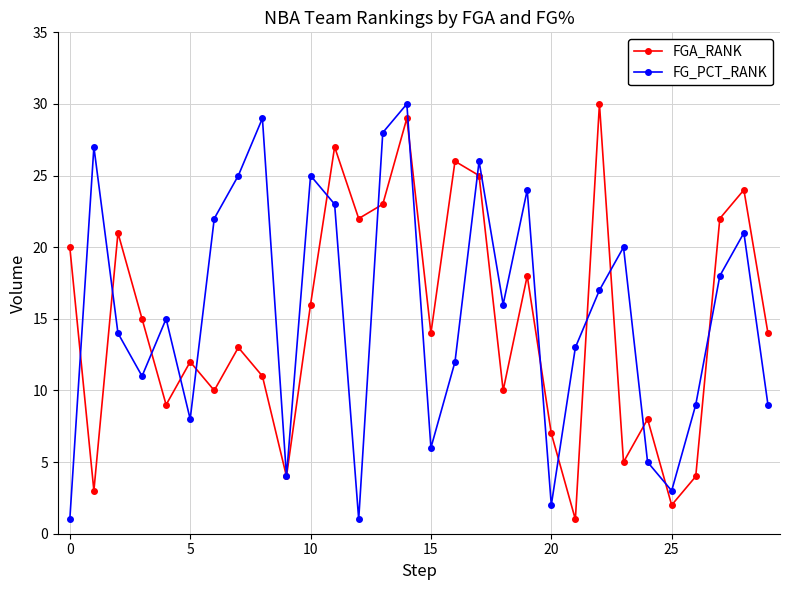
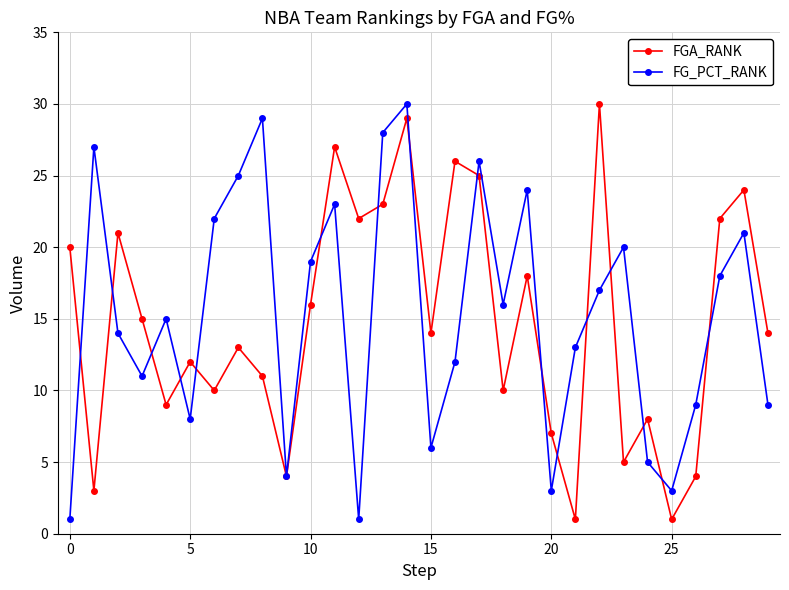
FG_PCT_RANK, 10: 25 -> 19
FG_PCT_RANK, 20: 2 -> 3
FGA_RANK, 25: 2 -> 1
